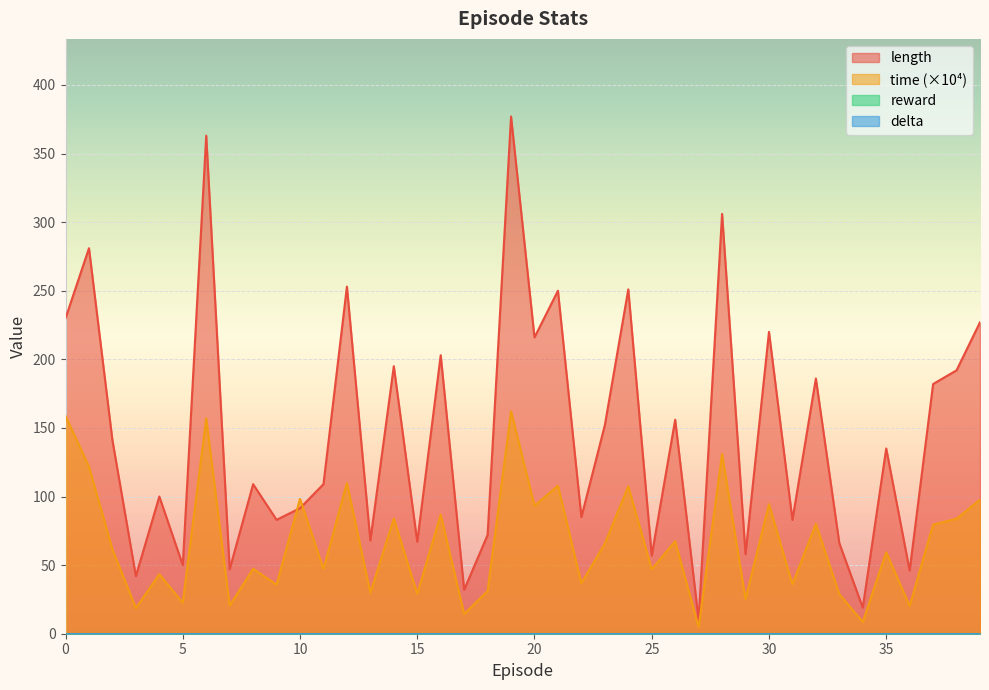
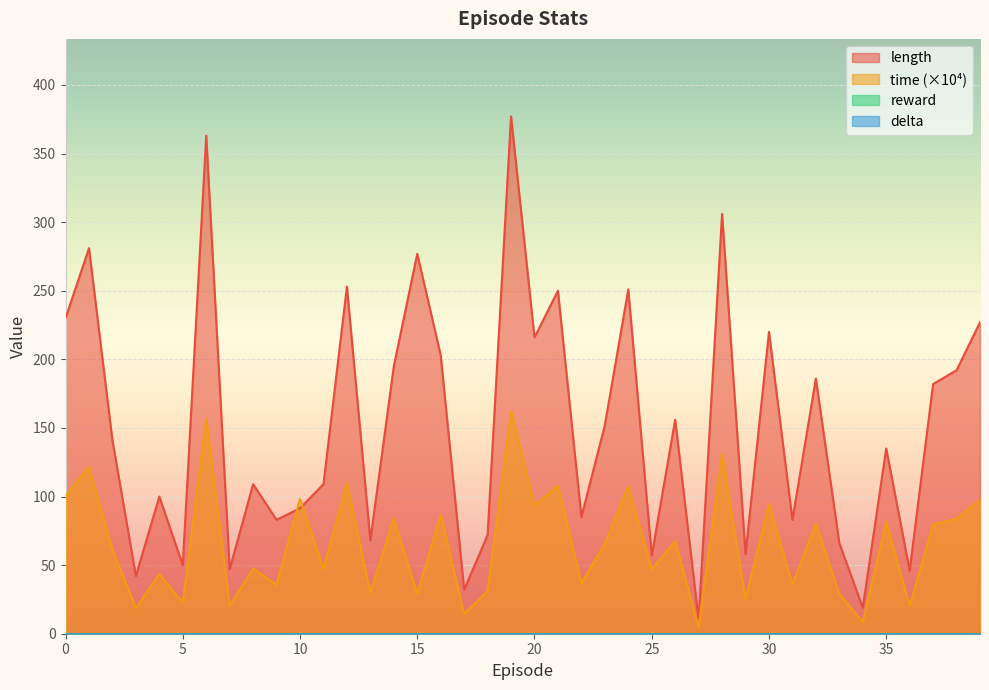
time (×10⁴), 0: 159 -> 100
length, 15: 67 -> 277
time (×10⁴), 35: 59 -> 82
